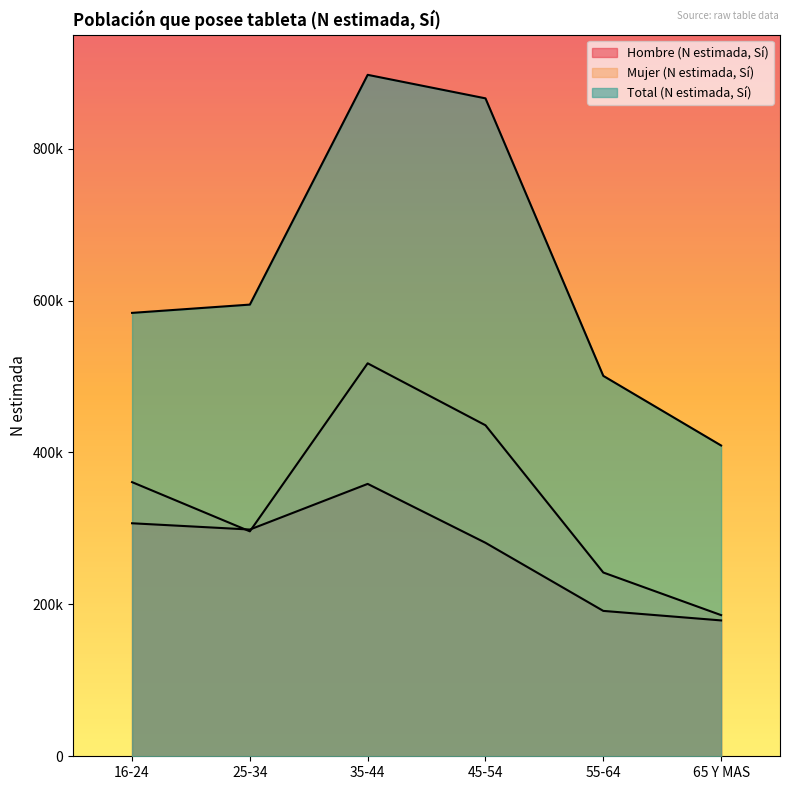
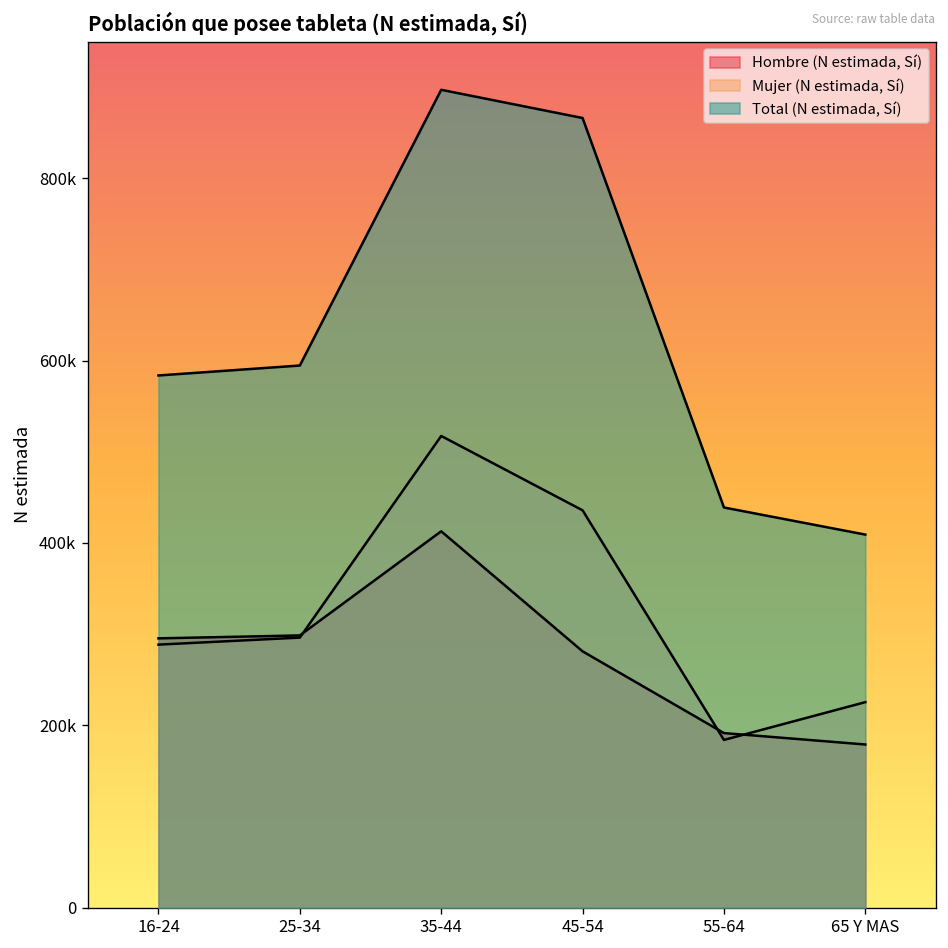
Hombre (N estimada, Sí), 16-24: 310000 -> 300000
Mujer (N estimada, Sí), 16-24: 360000 -> 290000
Hombre (N estimada, Sí), 35-44: 360000 -> 410000
Mujer (N estimada, Sí), 55-64: 240000 -> 180000
Total (N estimada, Sí), 55-64: 500000 -> 440000
Mujer (N estimada, Sí), 65 Y MAS: 190000 -> 230000
